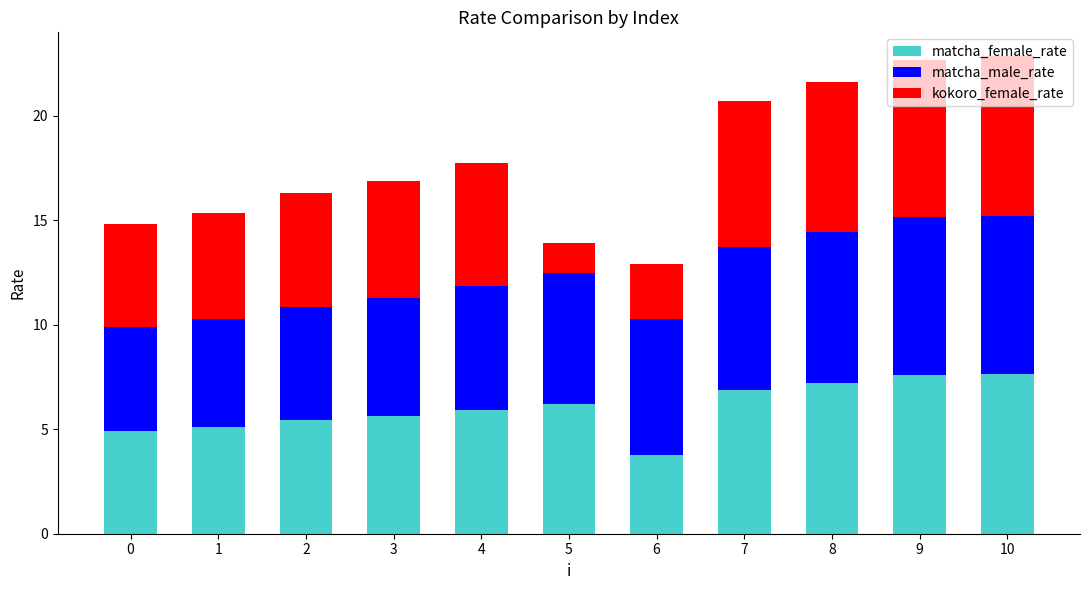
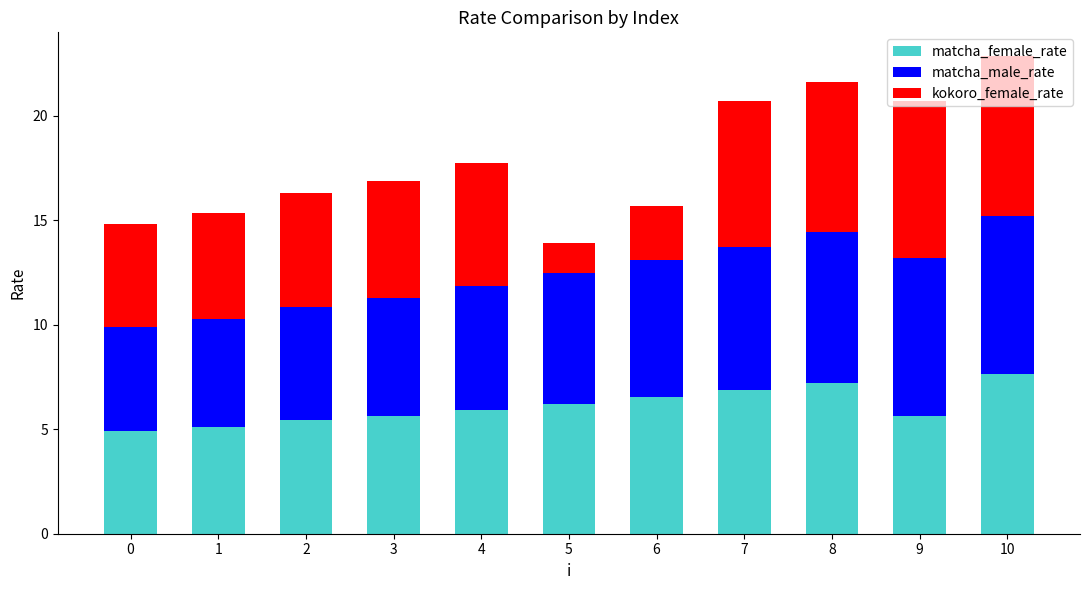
matcha_female_rate, 6: 3.7 -> 6.5
matcha_female_rate, 9: 7.6 -> 5.6
